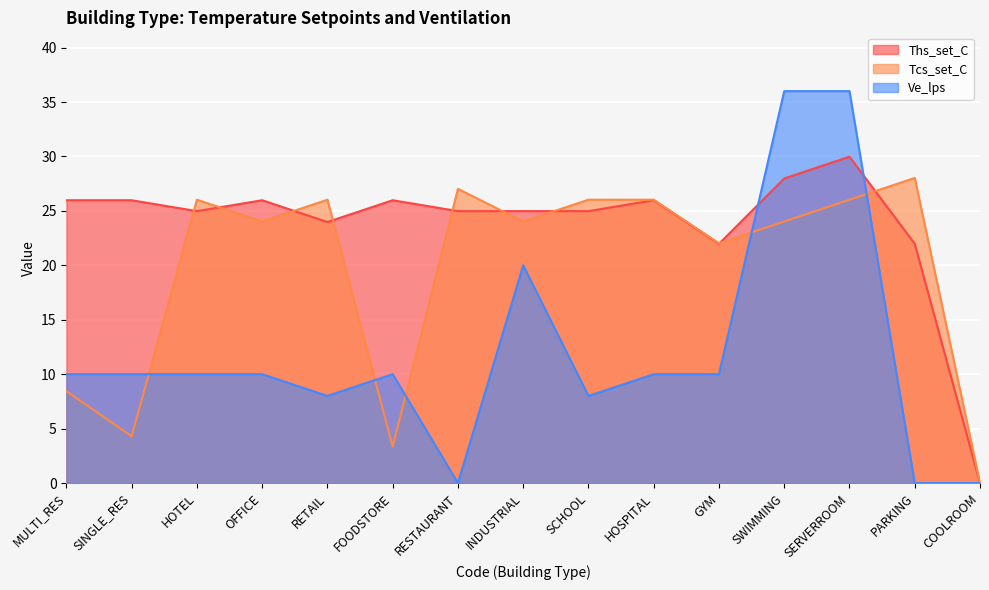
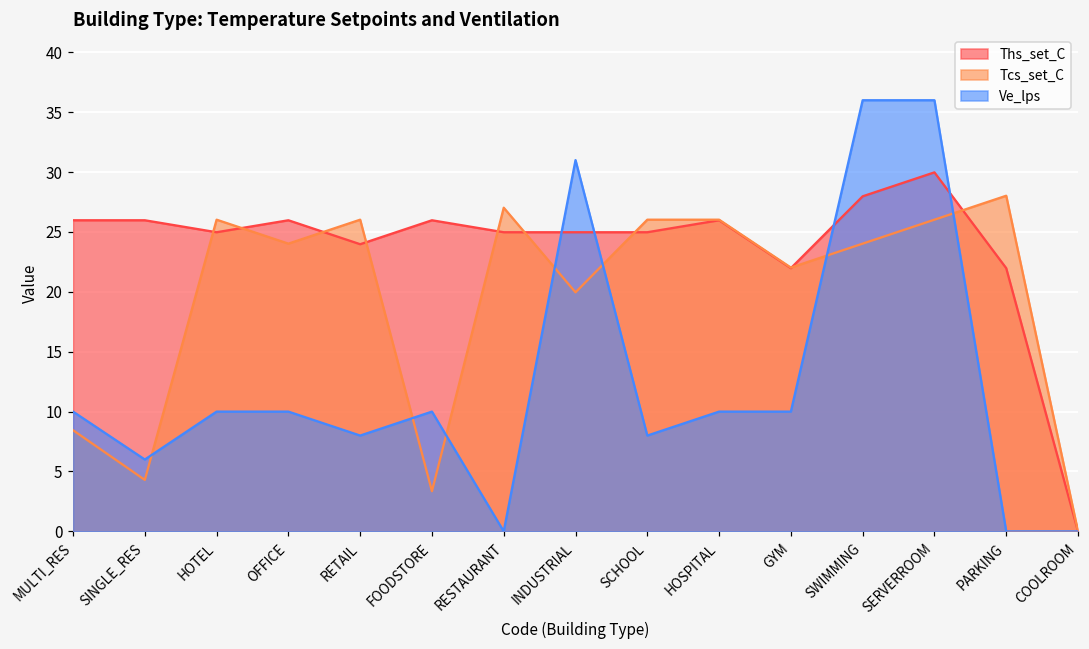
Ve_lps, SINGLE_RES: 10 -> 6
Tcs_set_C, INDUSTRIAL: 24.0 -> 20.0
Ve_lps, INDUSTRIAL: 20 -> 31
